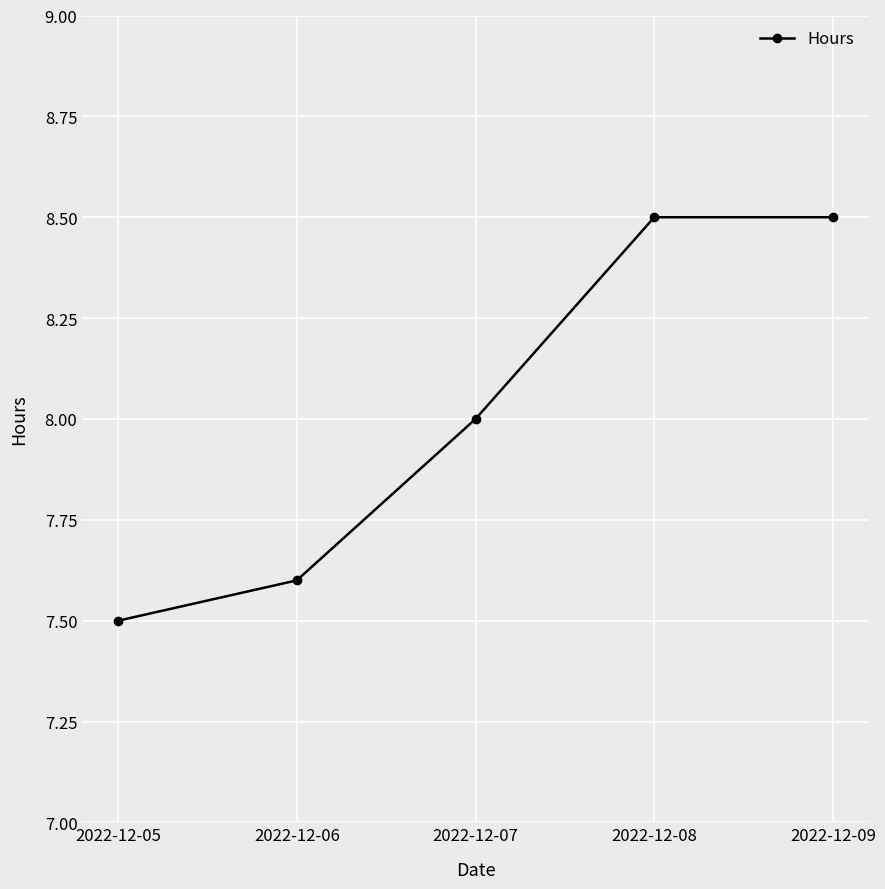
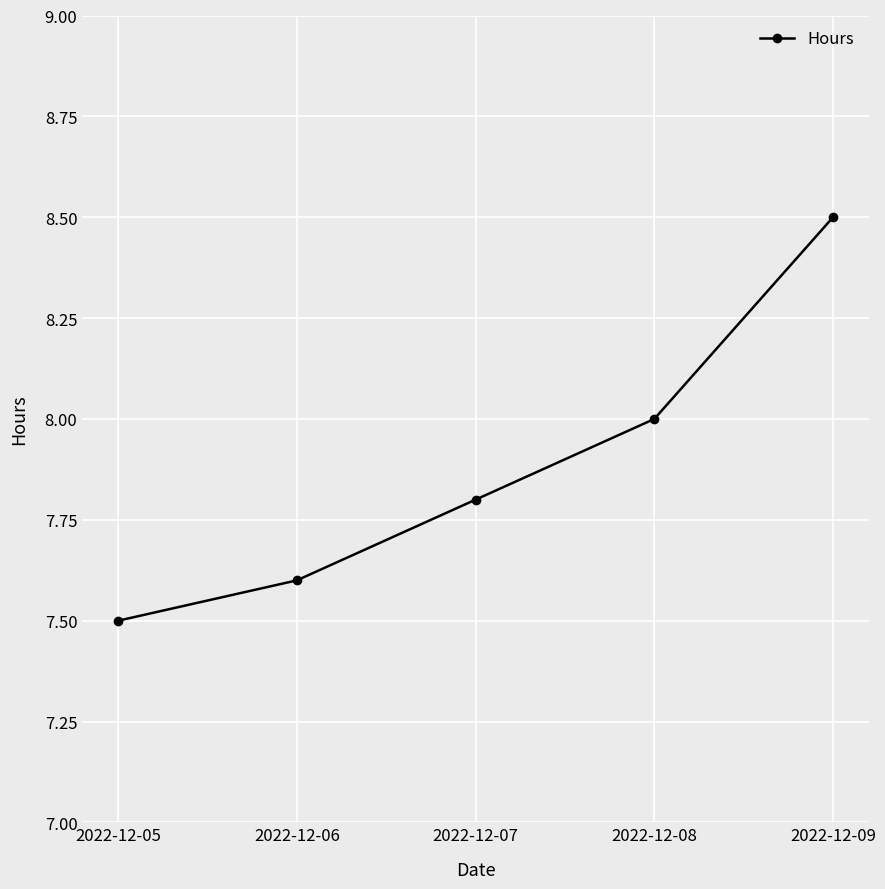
2022-12-07: 8.0 -> 7.8
2022-12-08: 8.5 -> 8.0
